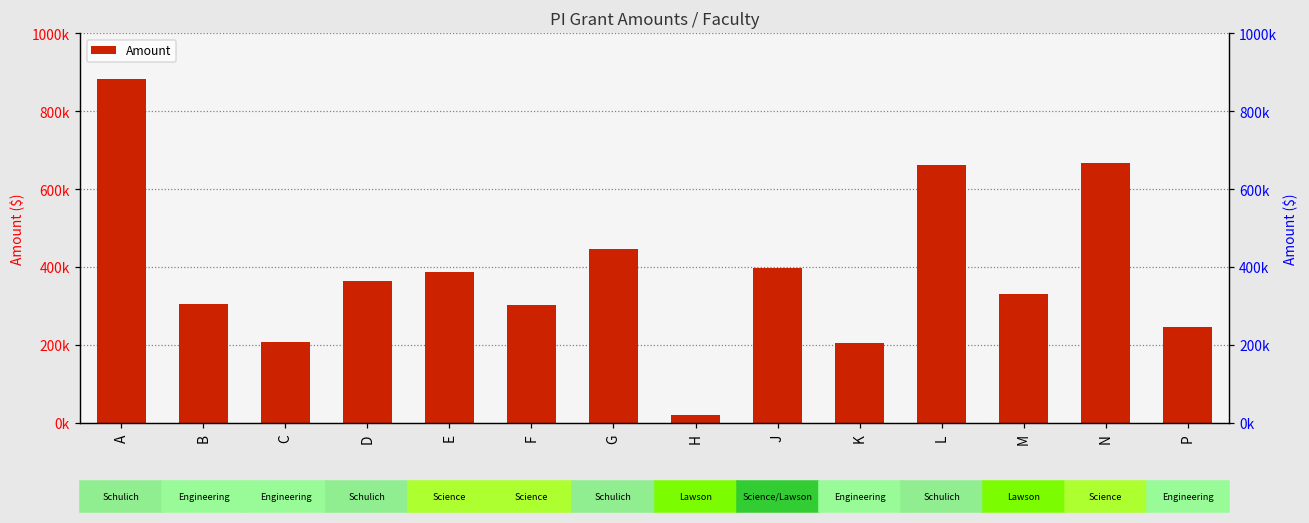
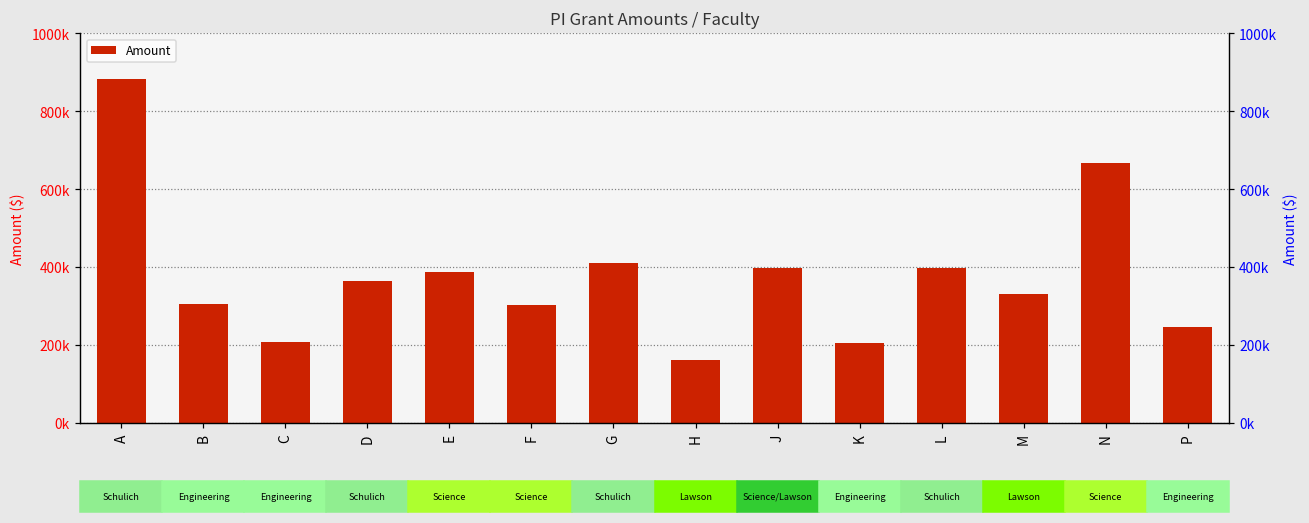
G: 450000 -> 410000
H: 20000 -> 160000
L: 660000 -> 400000
